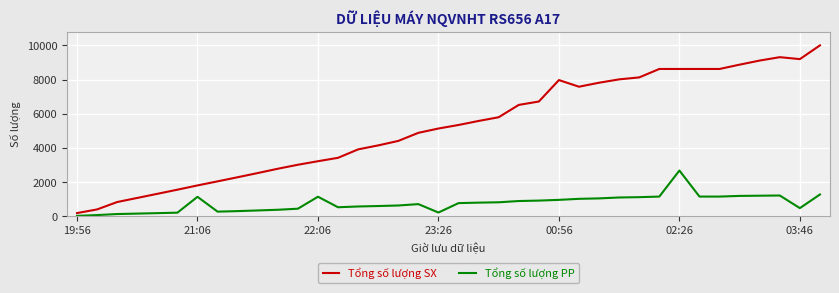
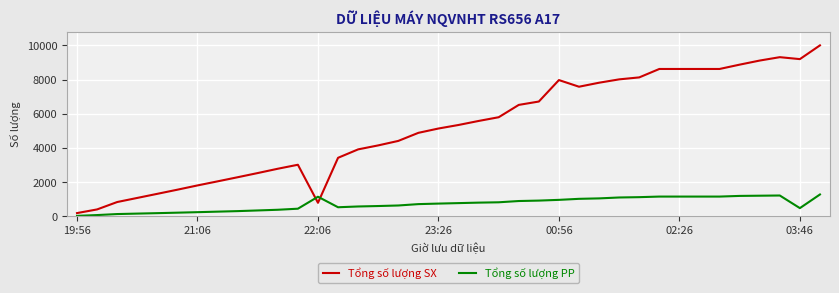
Tổng số lượng PP, 21:06: 1100 -> 200
Tổng số lượng SX, 22:06: 3200 -> 800
Tổng số lượng PP, 23:26: 200 -> 800
Tổng số lượng PP, 02:26: 2700 -> 1200
